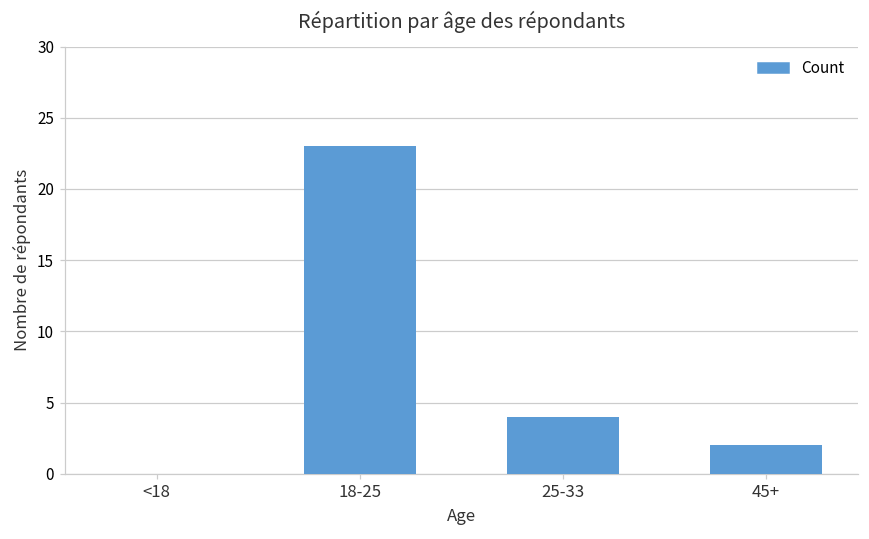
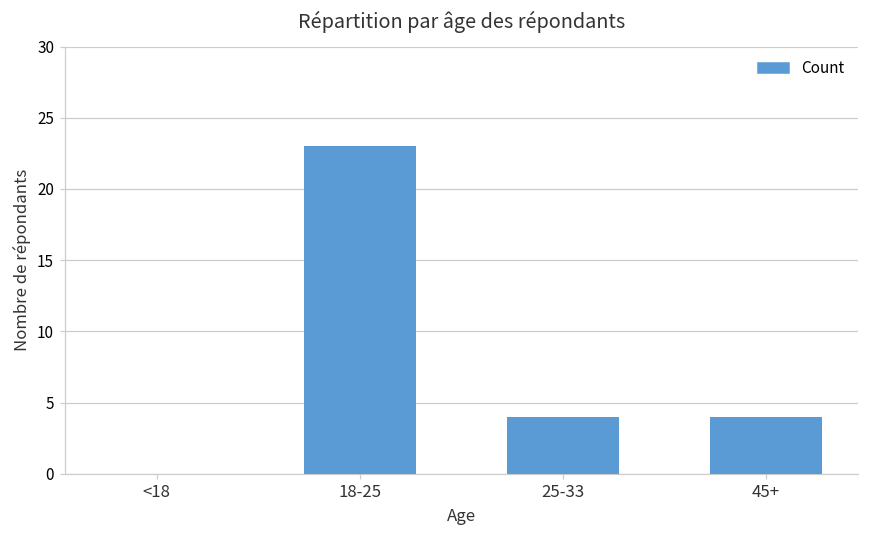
45+: 2 -> 4
